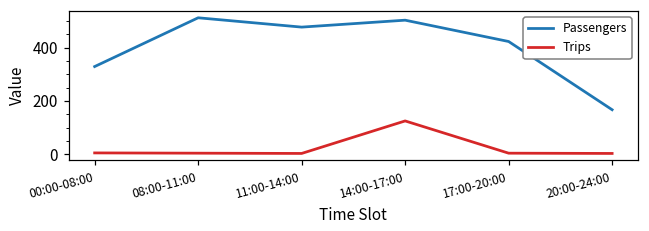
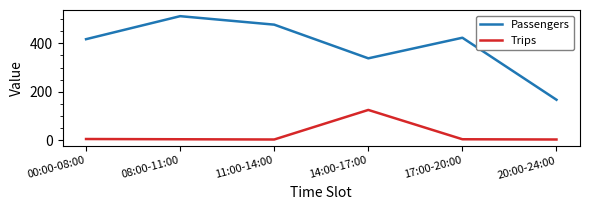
Passengers, 00:00-08:00: 330 -> 420
Passengers, 14:00-17:00: 500 -> 340
